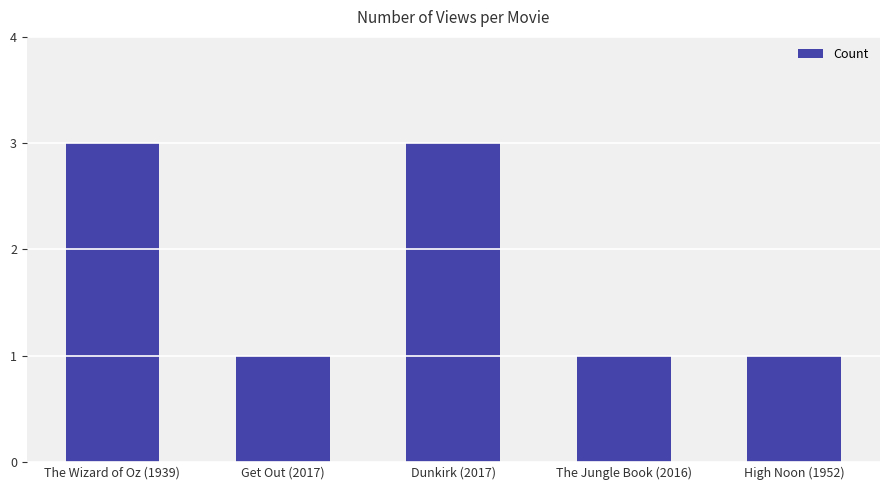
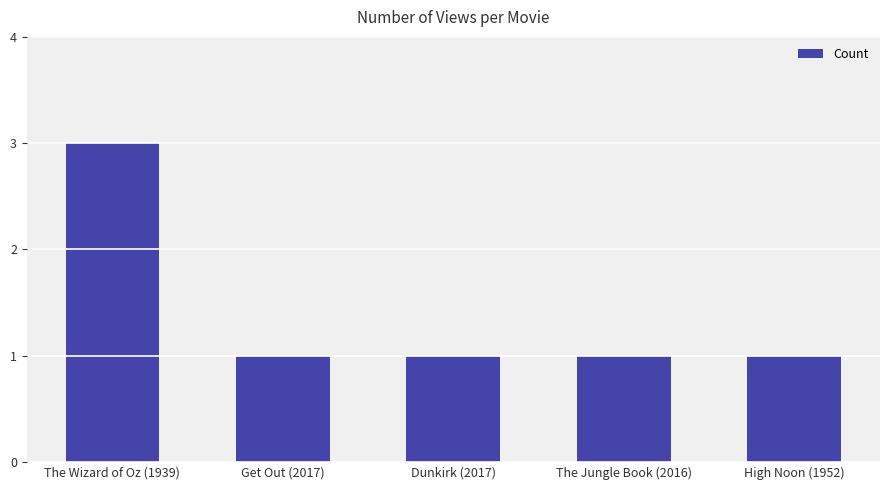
Dunkirk (2017): 3 -> 1
